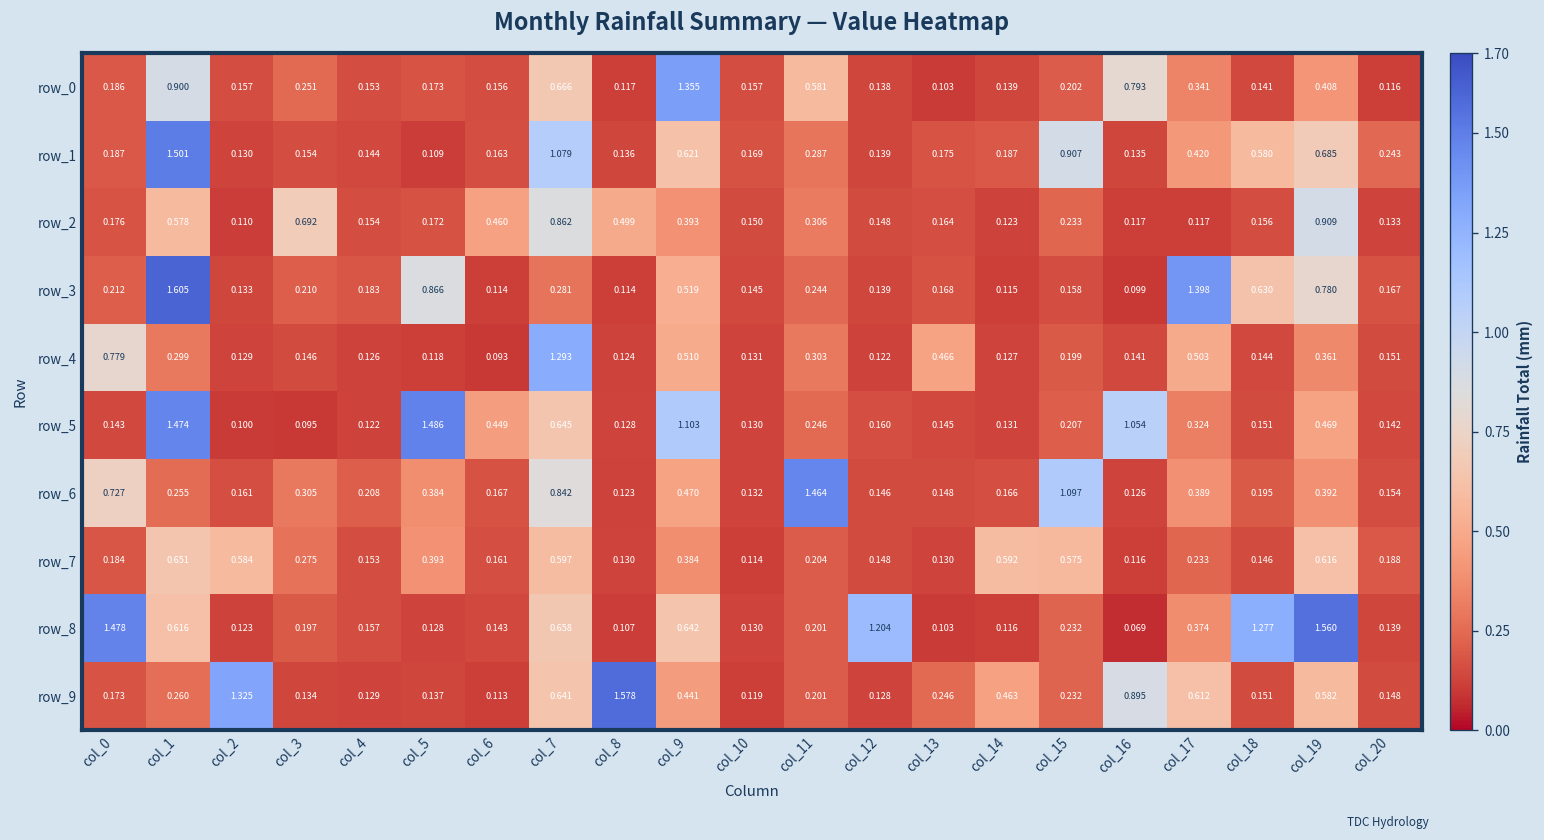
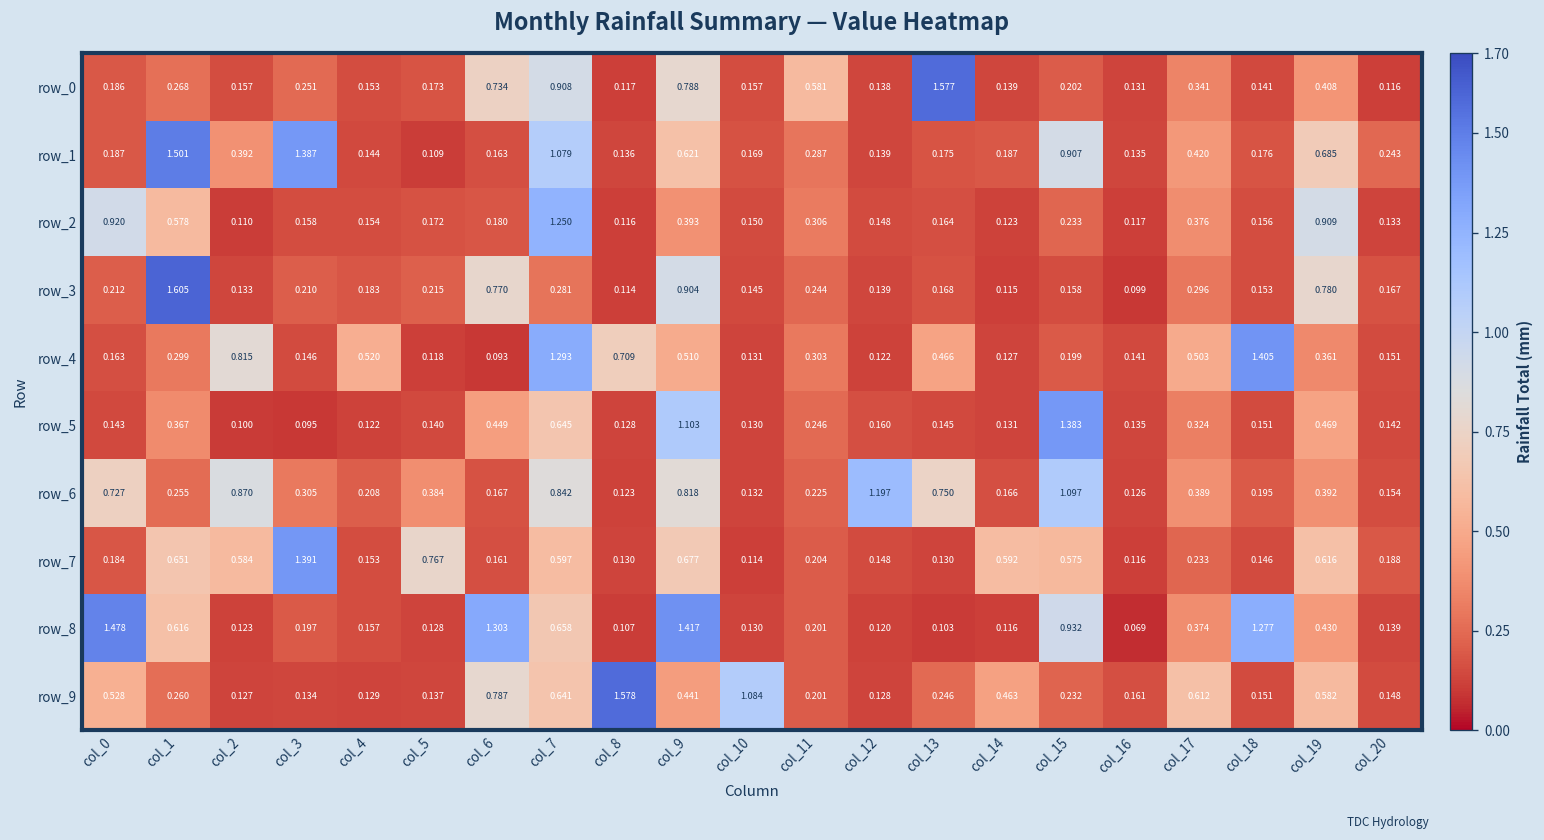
row_0, col_1: 0.900 -> 0.268
row_0, col_6: 0.156 -> 0.734
row_0, col_7: 0.666 -> 0.908
row_0, col_9: 1.355 -> 0.788
row_0, col_13: 0.103 -> 1.577
row_0, col_16: 0.793 -> 0.131
row_1, col_2: 0.130 -> 0.392
row_1, col_3: 0.154 -> 1.387
row_1, col_18: 0.580 -> 0.176
row_2, col_0: 0.176 -> 0.920
row_2, col_3: 0.692 -> 0.158
row_2, col_6: 0.460 -> 0.180
row_2, col_7: 0.862 -> 1.250
row_2, col_8: 0.499 -> 0.116
row_2, col_17: 0.117 -> 0.376
row_3, col_5: 0.866 -> 0.215
row_3, col_6: 0.114 -> 0.770
row_3, col_9: 0.519 -> 0.904
row_3, col_17: 1.398 -> 0.296
row_3, col_18: 0.630 -> 0.153
row_4, col_0: 0.779 -> 0.163
row_4, col_2: 0.129 -> 0.815
row_4, col_4: 0.126 -> 0.520
row_4, col_8: 0.124 -> 0.709
row_4, col_18: 0.144 -> 1.405
row_5, col_1: 1.474 -> 0.367
row_5, col_5: 1.486 -> 0.140
row_5, col_15: 0.207 -> 1.383
row_5, col_16: 1.054 -> 0.135
row_6, col_2: 0.161 -> 0.870
row_6, col_9: 0.470 -> 0.818
row_6, col_11: 1.464 -> 0.225
row_6, col_12: 0.146 -> 1.197
row_6, col_13: 0.148 -> 0.750
row_7, col_3: 0.275 -> 1.391
row_7, col_5: 0.393 -> 0.767
row_7, col_9: 0.384 -> 0.677
row_8, col_6: 0.143 -> 1.303
row_8, col_9: 0.642 -> 1.417
row_8, col_12: 1.204 -> 0.120
row_8, col_15: 0.232 -> 0.932
row_8, col_19: 1.560 -> 0.430
row_9, col_0: 0.173 -> 0.528
row_9, col_2: 1.325 -> 0.127
row_9, col_6: 0.113 -> 0.787
row_9, col_10: 0.119 -> 1.084
row_9, col_16: 0.895 -> 0.161
